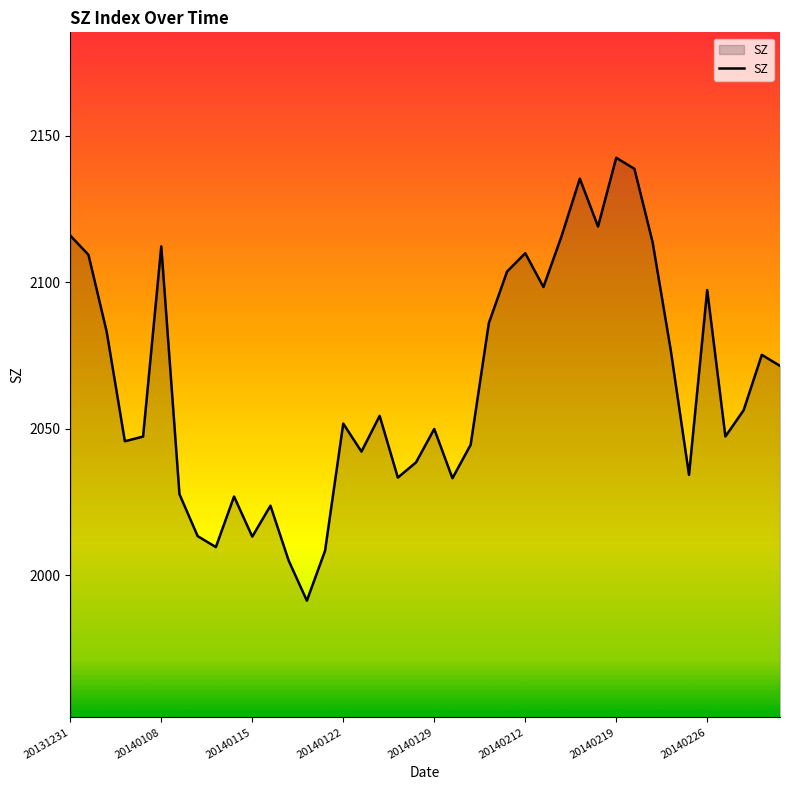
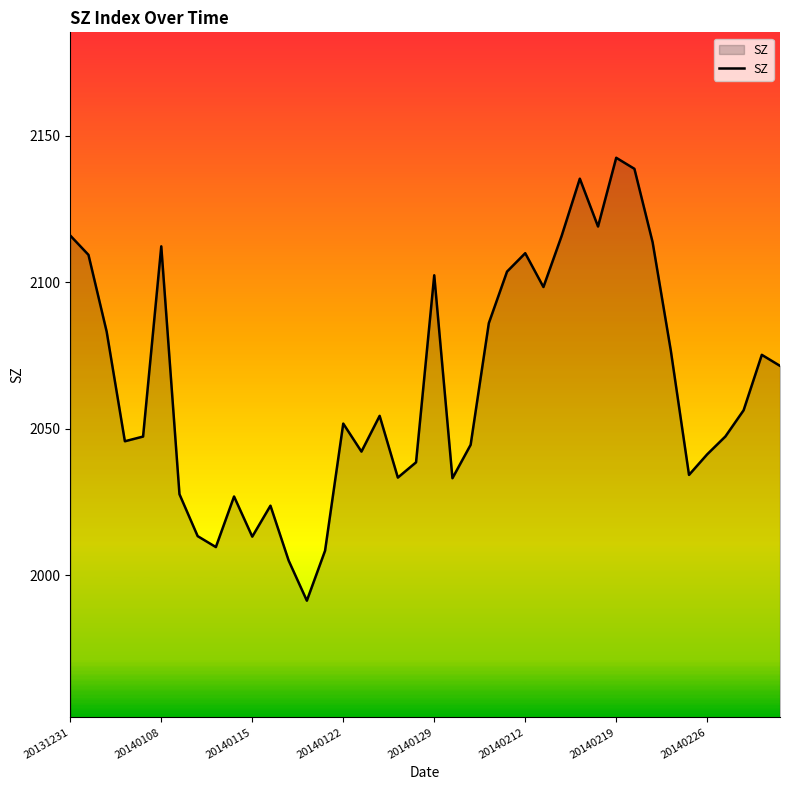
20140129: 2050 -> 2102
20140226: 2097 -> 2041
